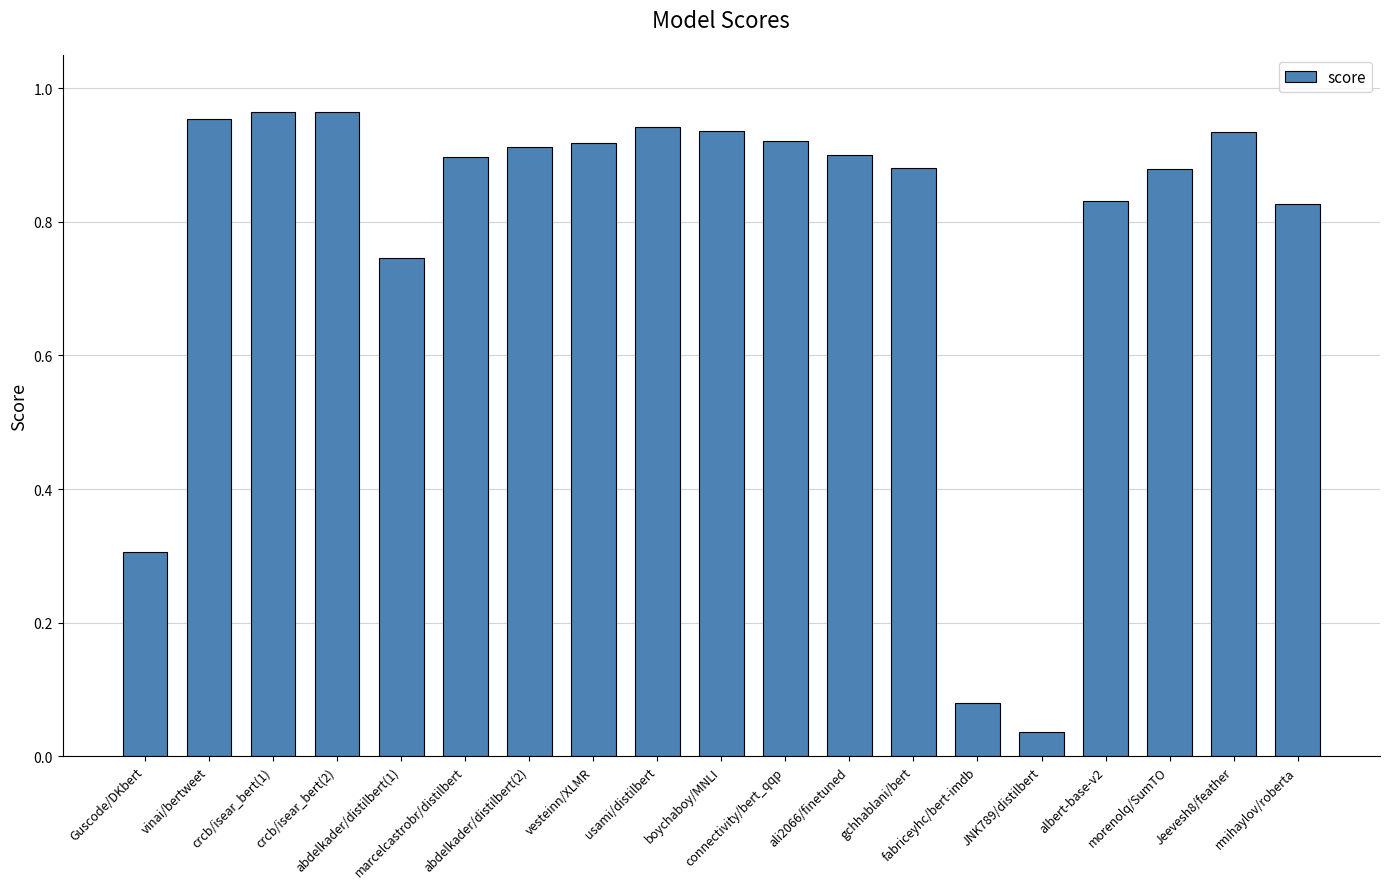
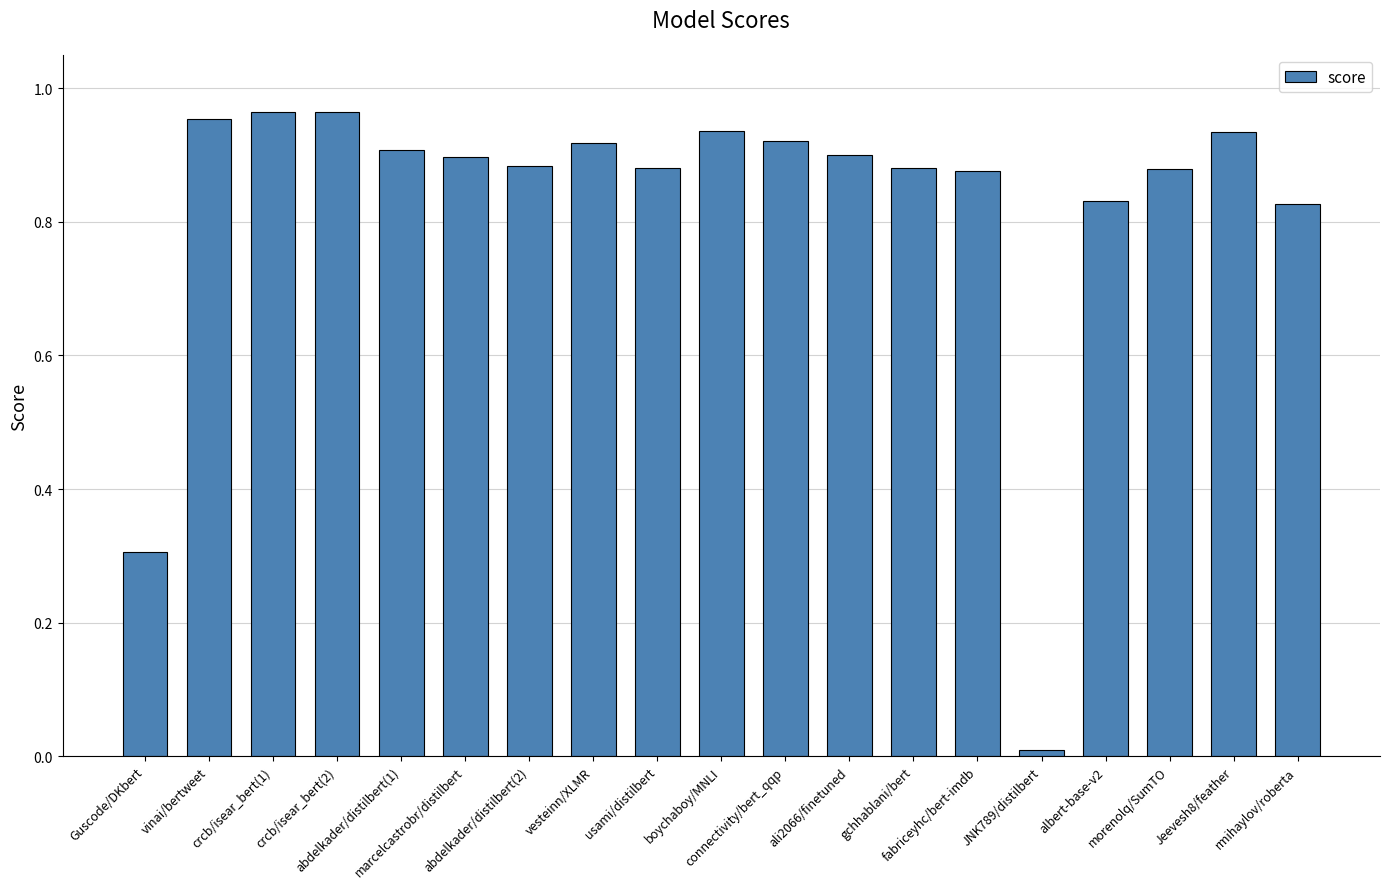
abdelkader/distilbert(1): 0.75 -> 0.91
abdelkader/distilbert(2): 0.91 -> 0.88
usami/distilbert: 0.94 -> 0.88
fabriceyhc/bert-imdb: 0.08 -> 0.88
JNK789/distilbert: 0.04 -> 0.01
